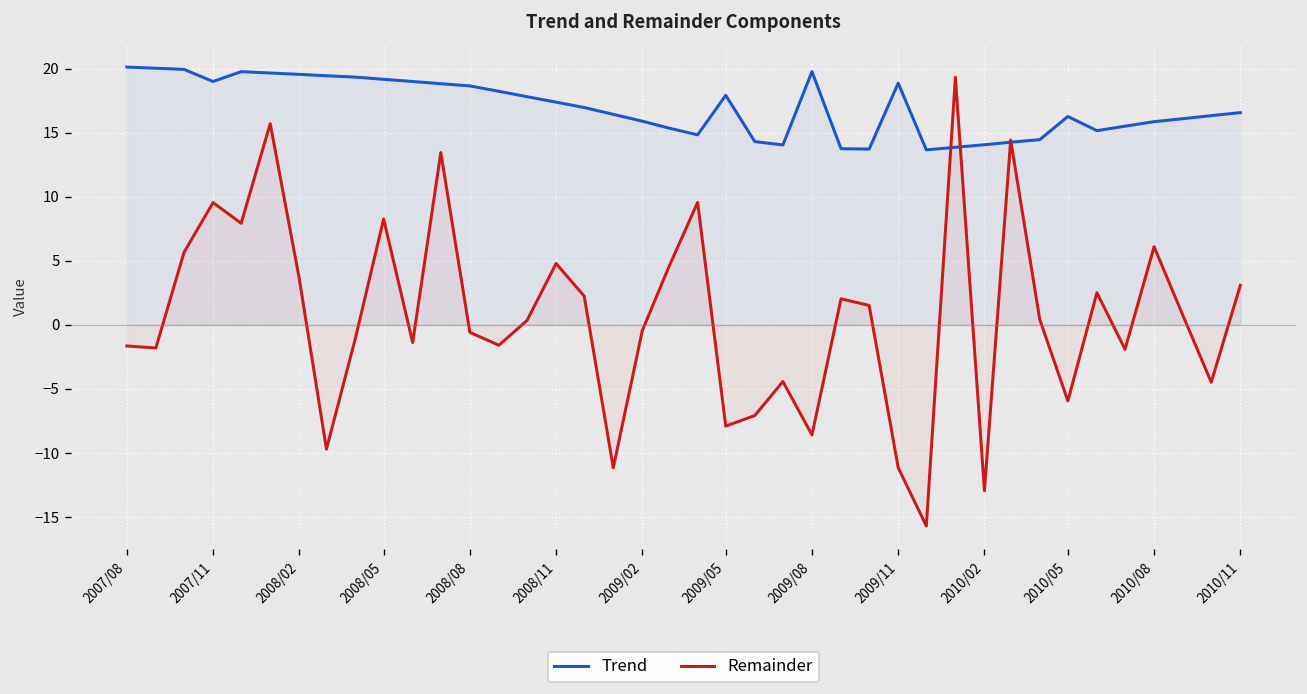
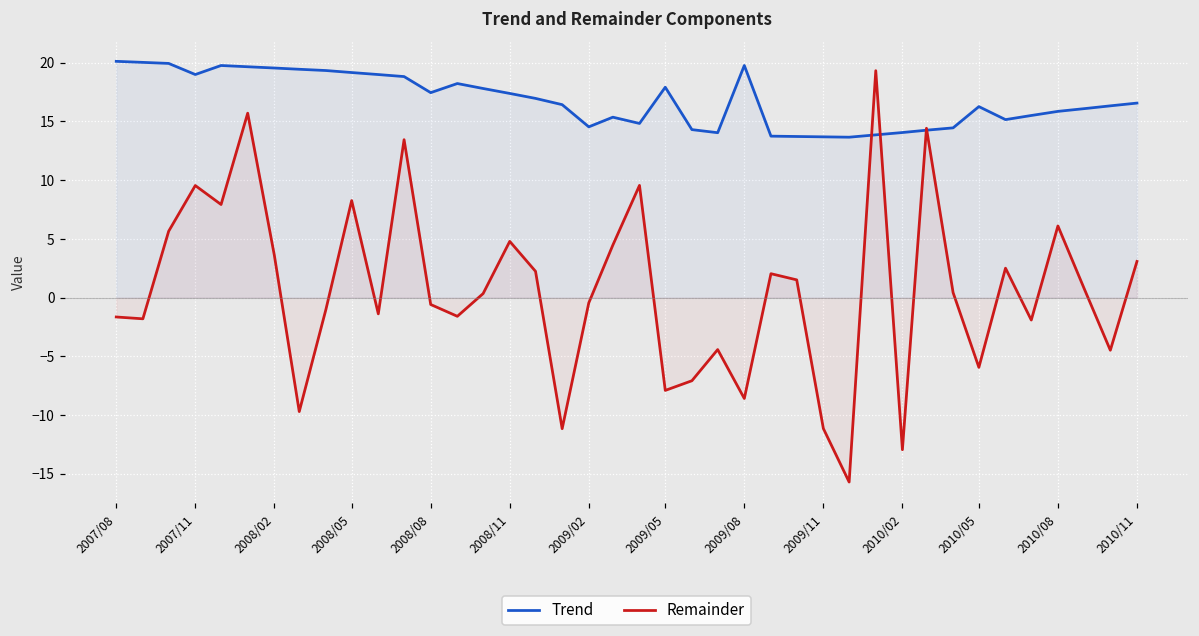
Trend, 2008/08: 18.6 -> 17.4
Trend, 2009/02: 15.9 -> 14.5
Trend, 2009/11: 18.9 -> 13.7
